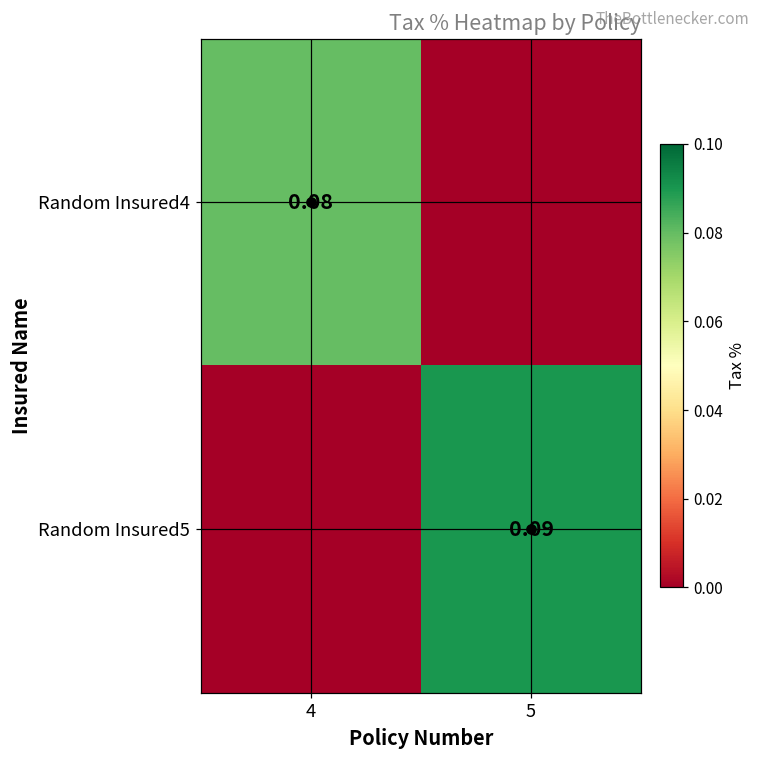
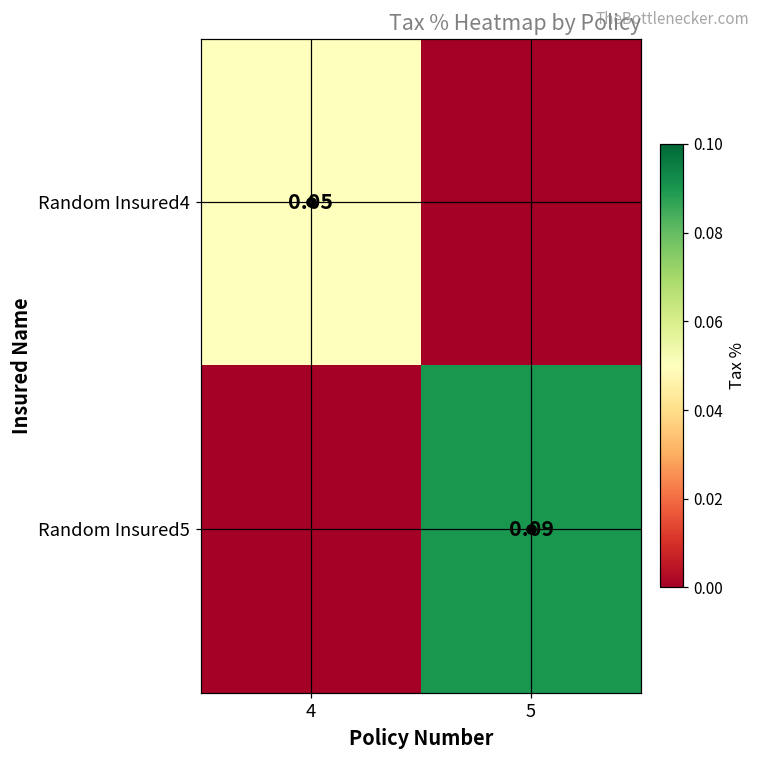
Random Insured4, 4: 0.08 -> 0.05
